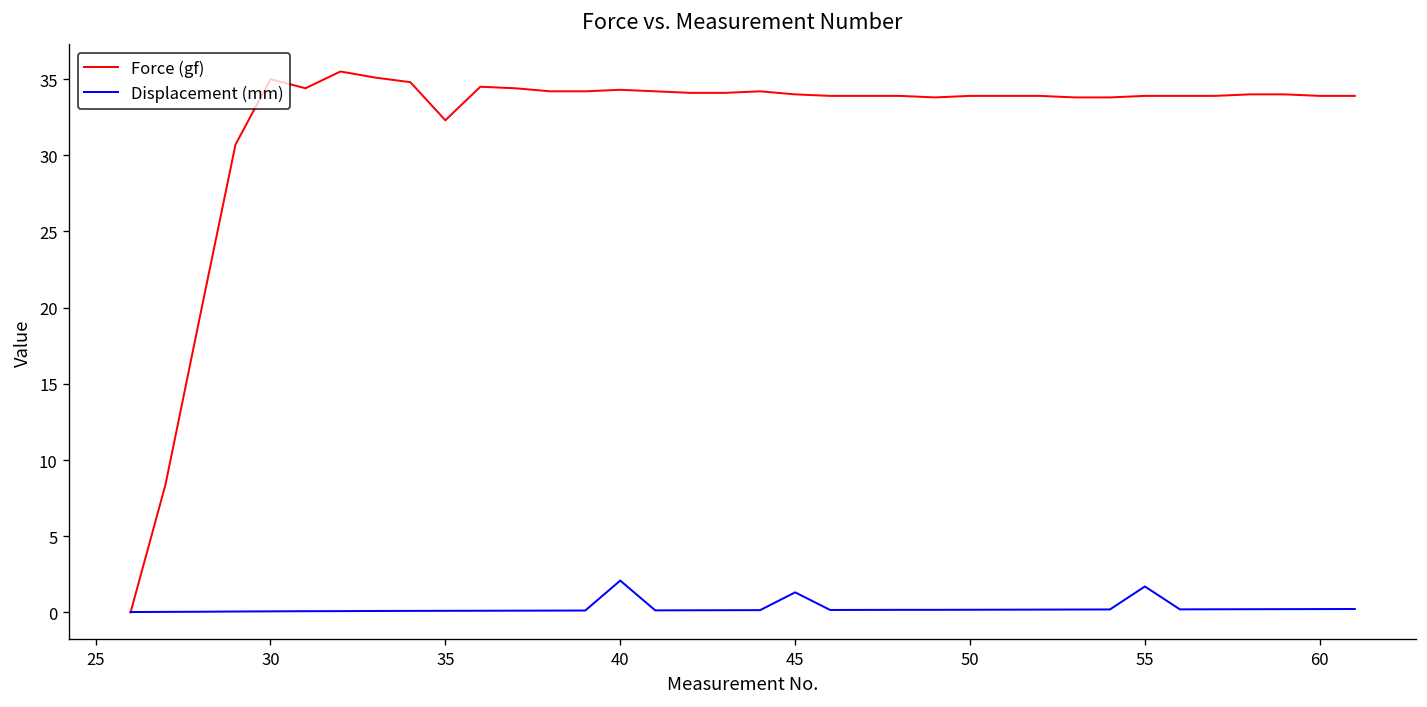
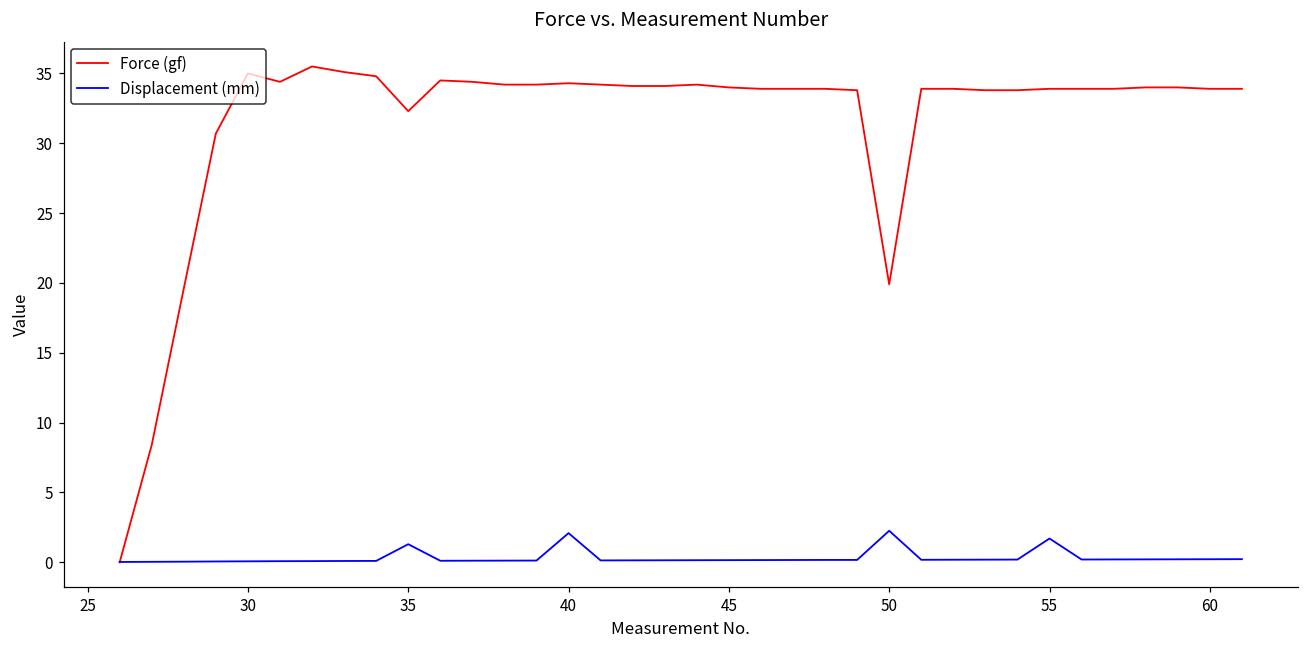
Displacement (mm), 35: 0.1 -> 1.3
Displacement (mm), 45: 1.3 -> 0.2
Force (gf), 50: 33.9 -> 19.9
Displacement (mm), 50: 0.2 -> 2.3
